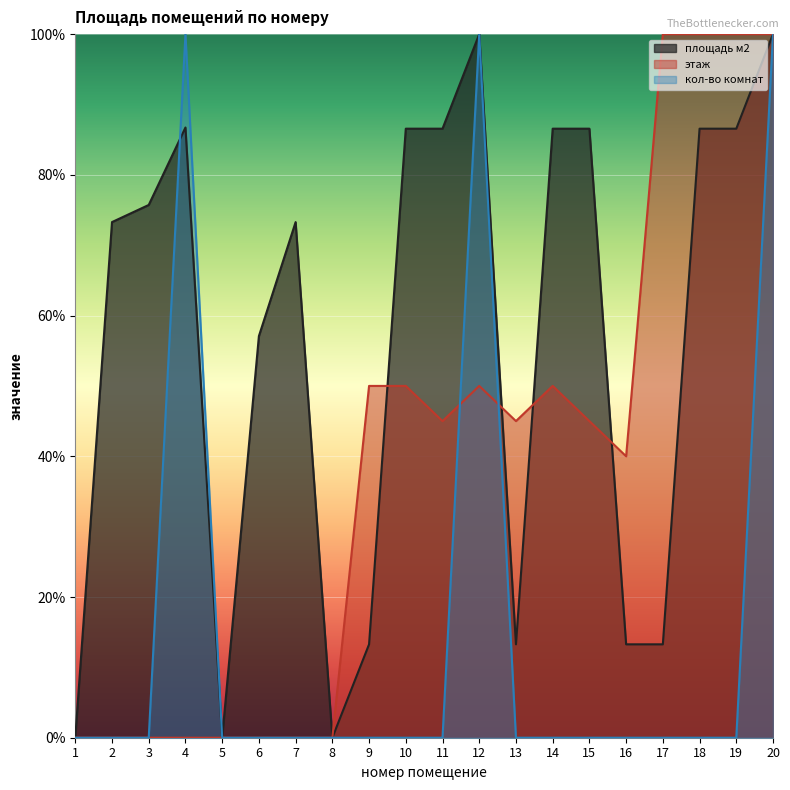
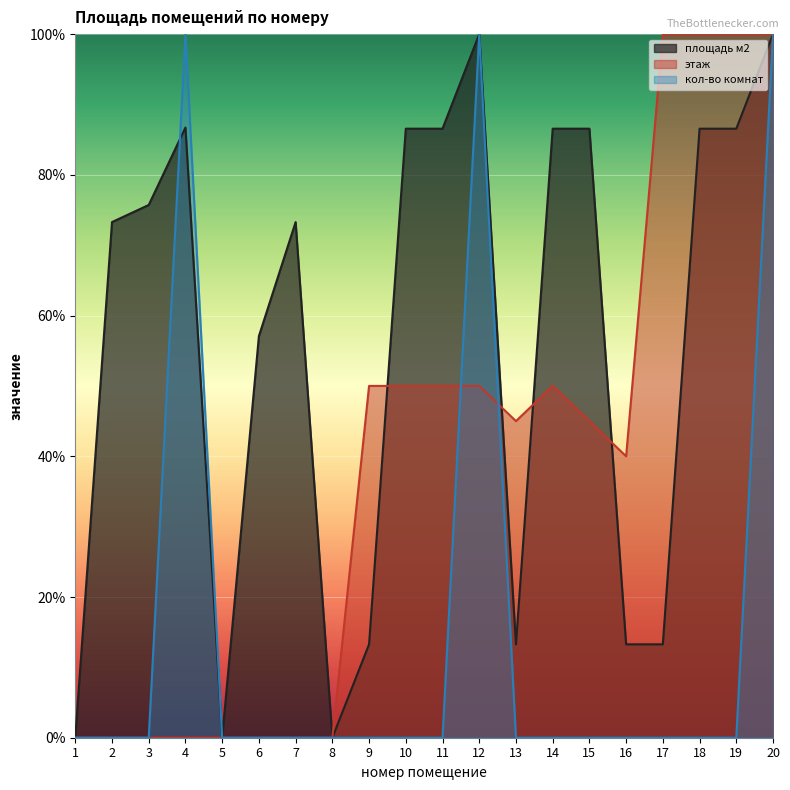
этаж, 11: 45% -> 50%
